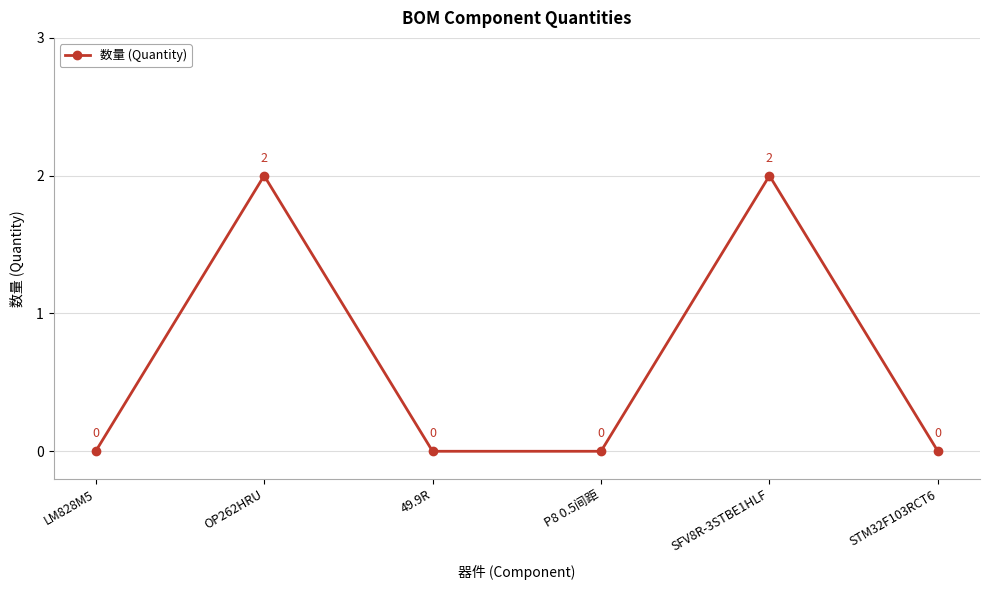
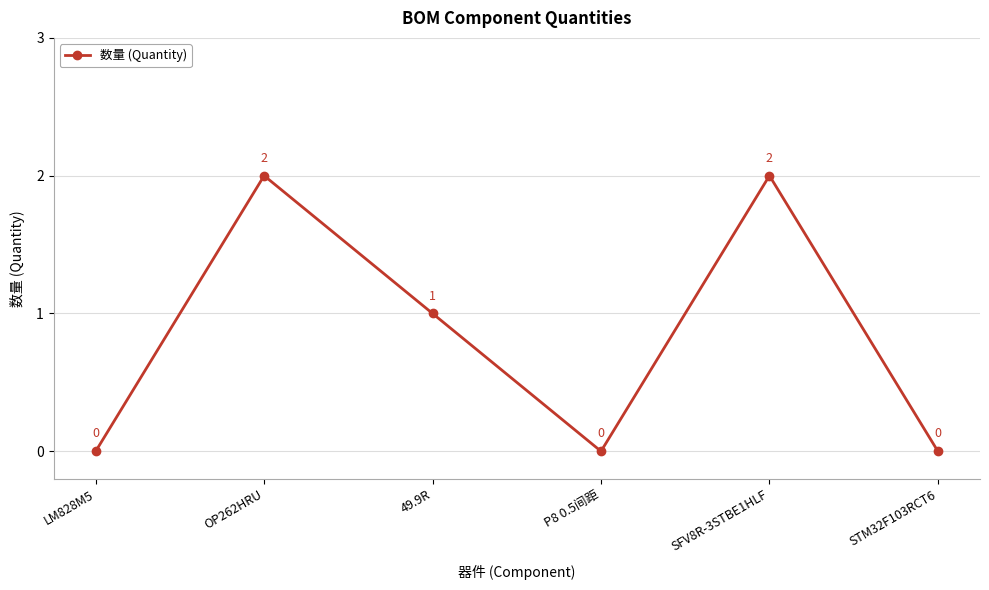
49.9R: 0 -> 1
